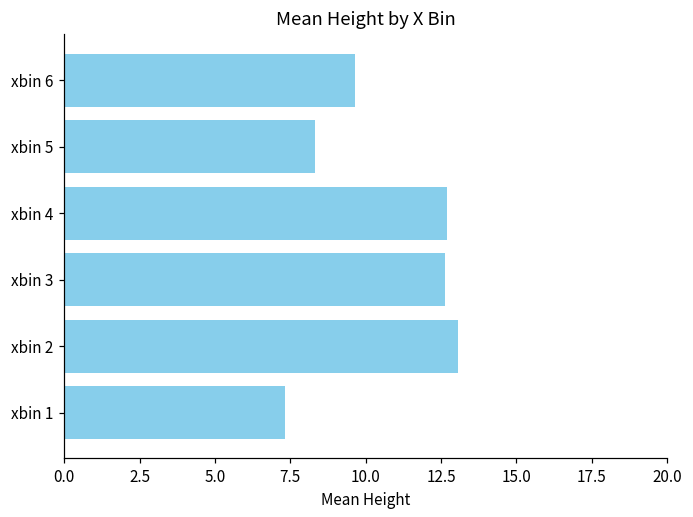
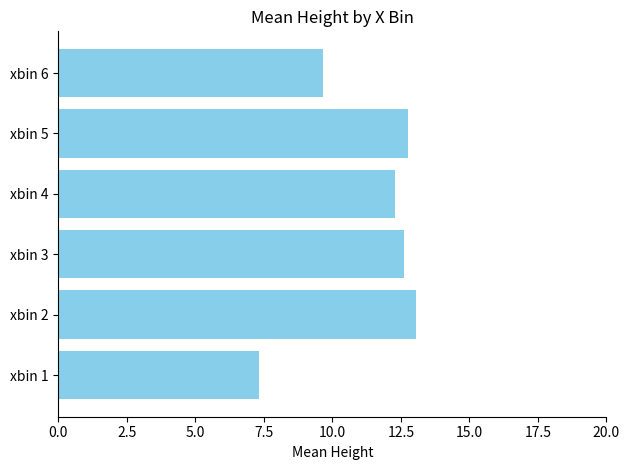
xbin 5: 8.3 -> 12.8
xbin 4: 12.7 -> 12.3
